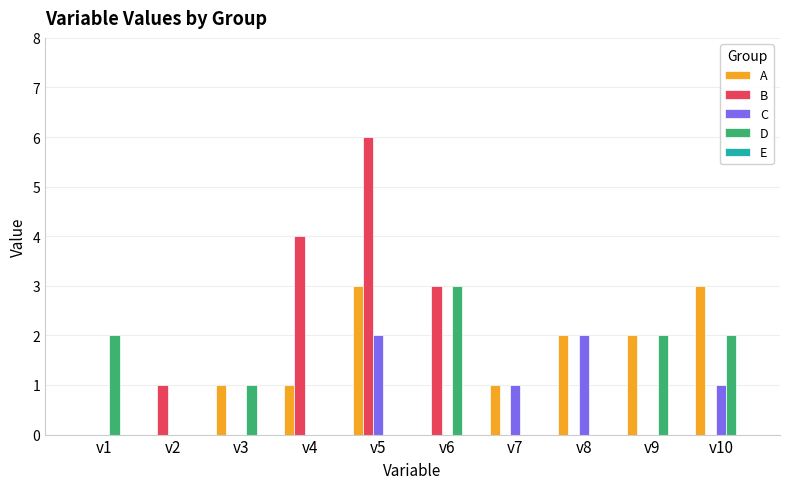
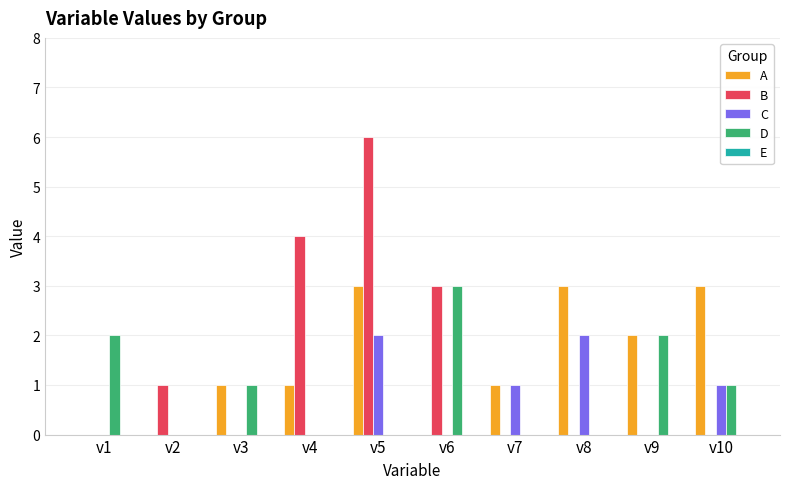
A, v8: 2 -> 3
D, v10: 2 -> 1
